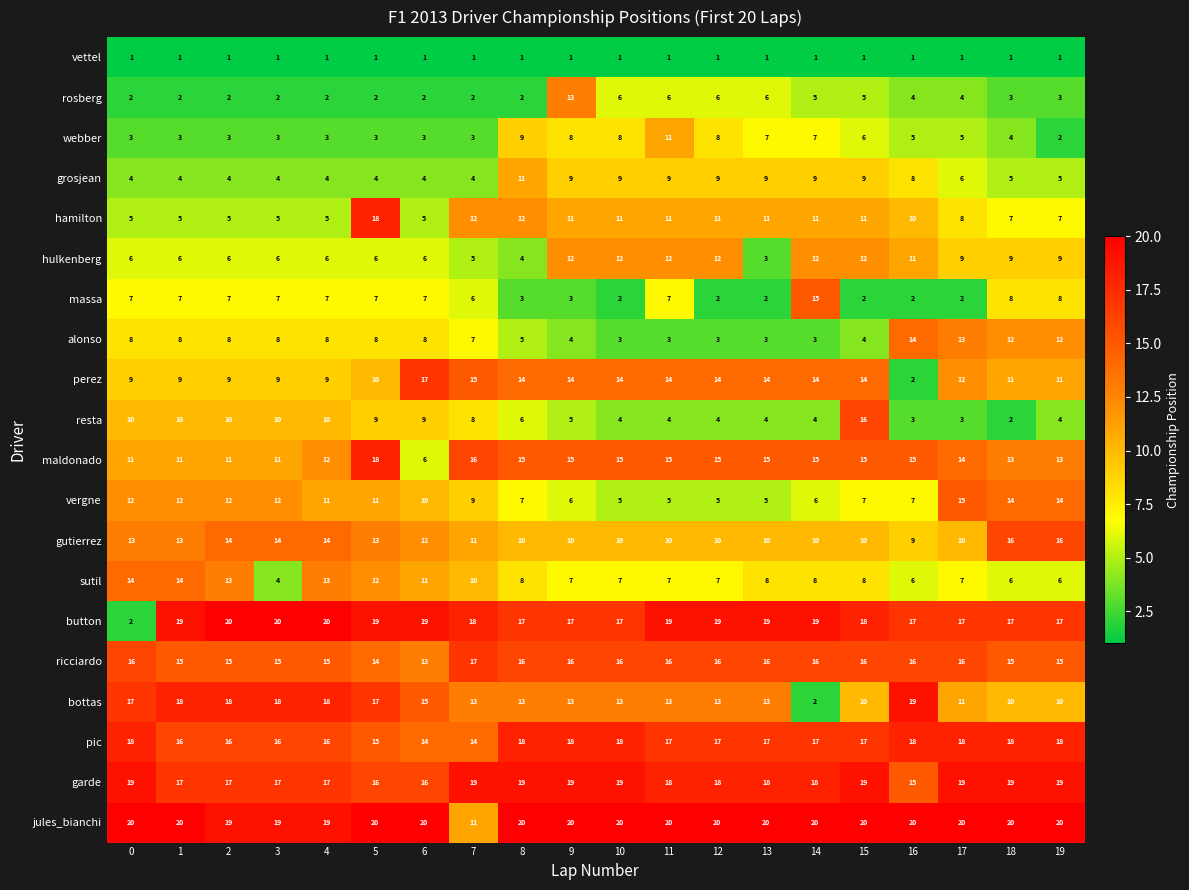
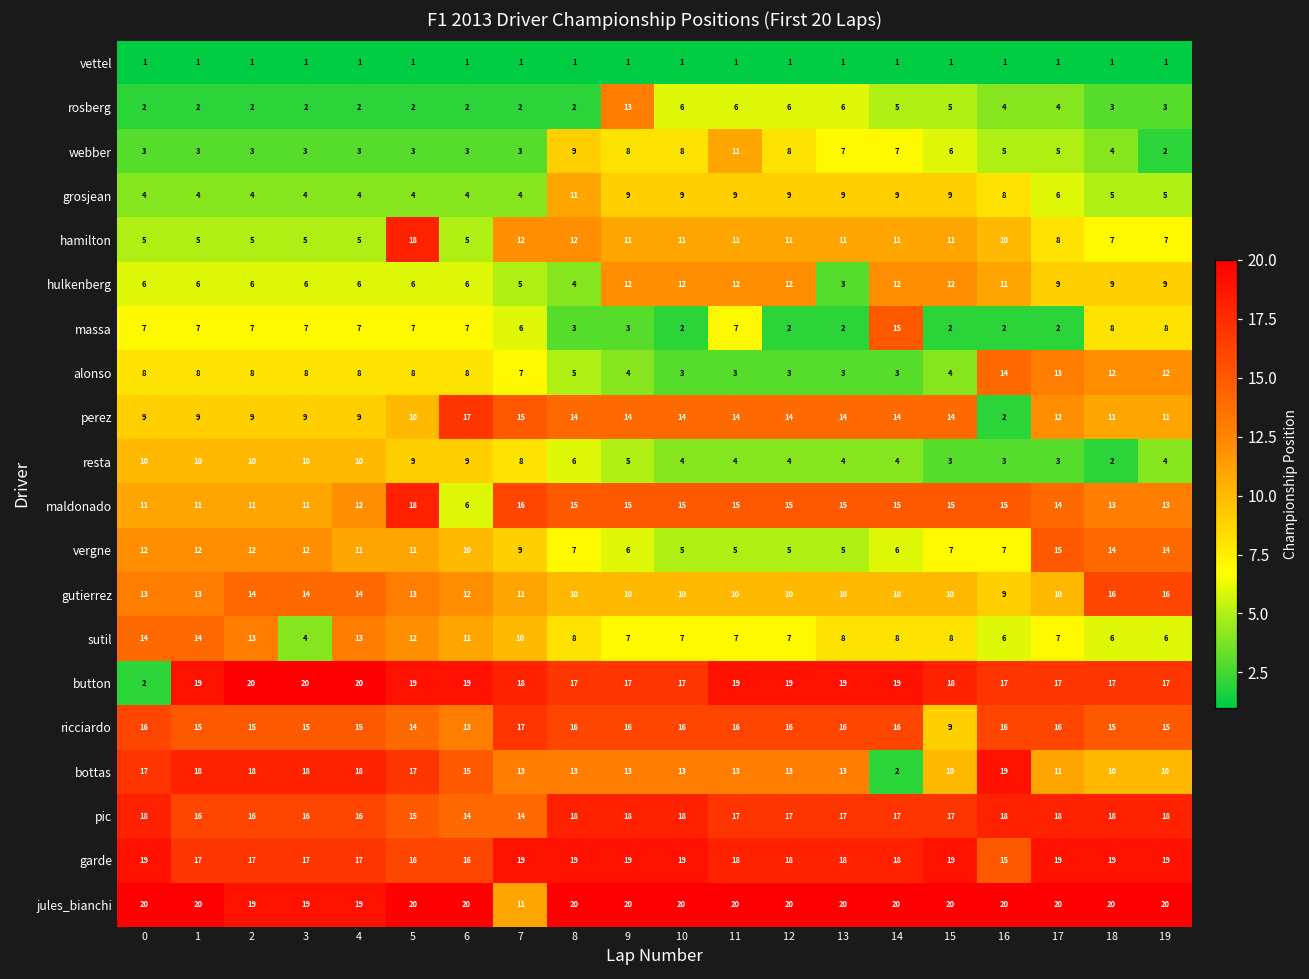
resta, 15: 16 -> 3
ricciardo, 15: 16 -> 9
